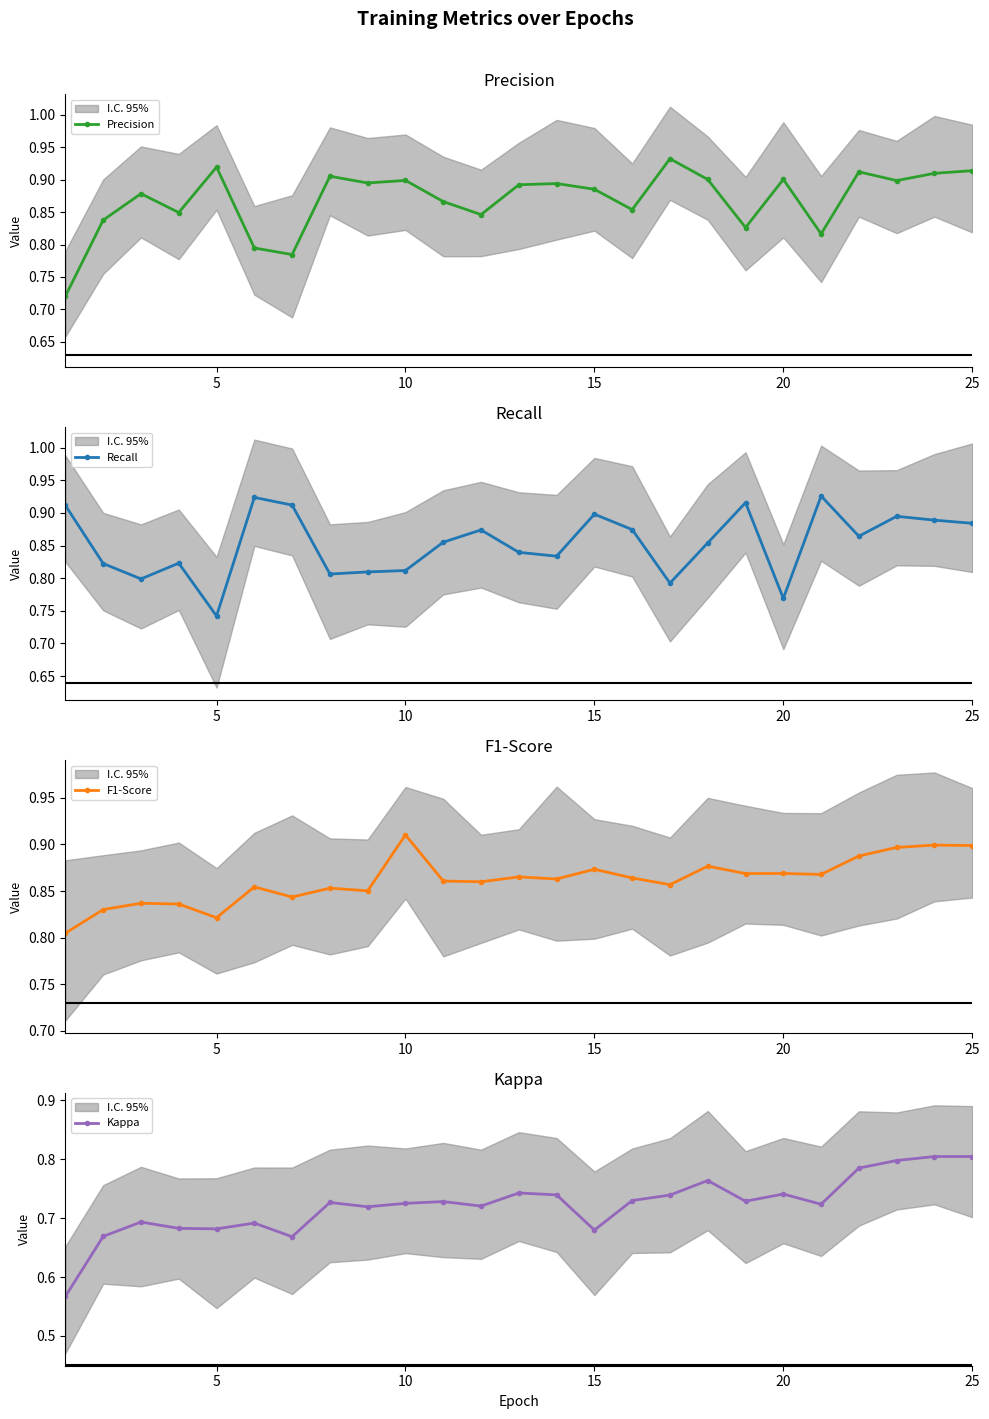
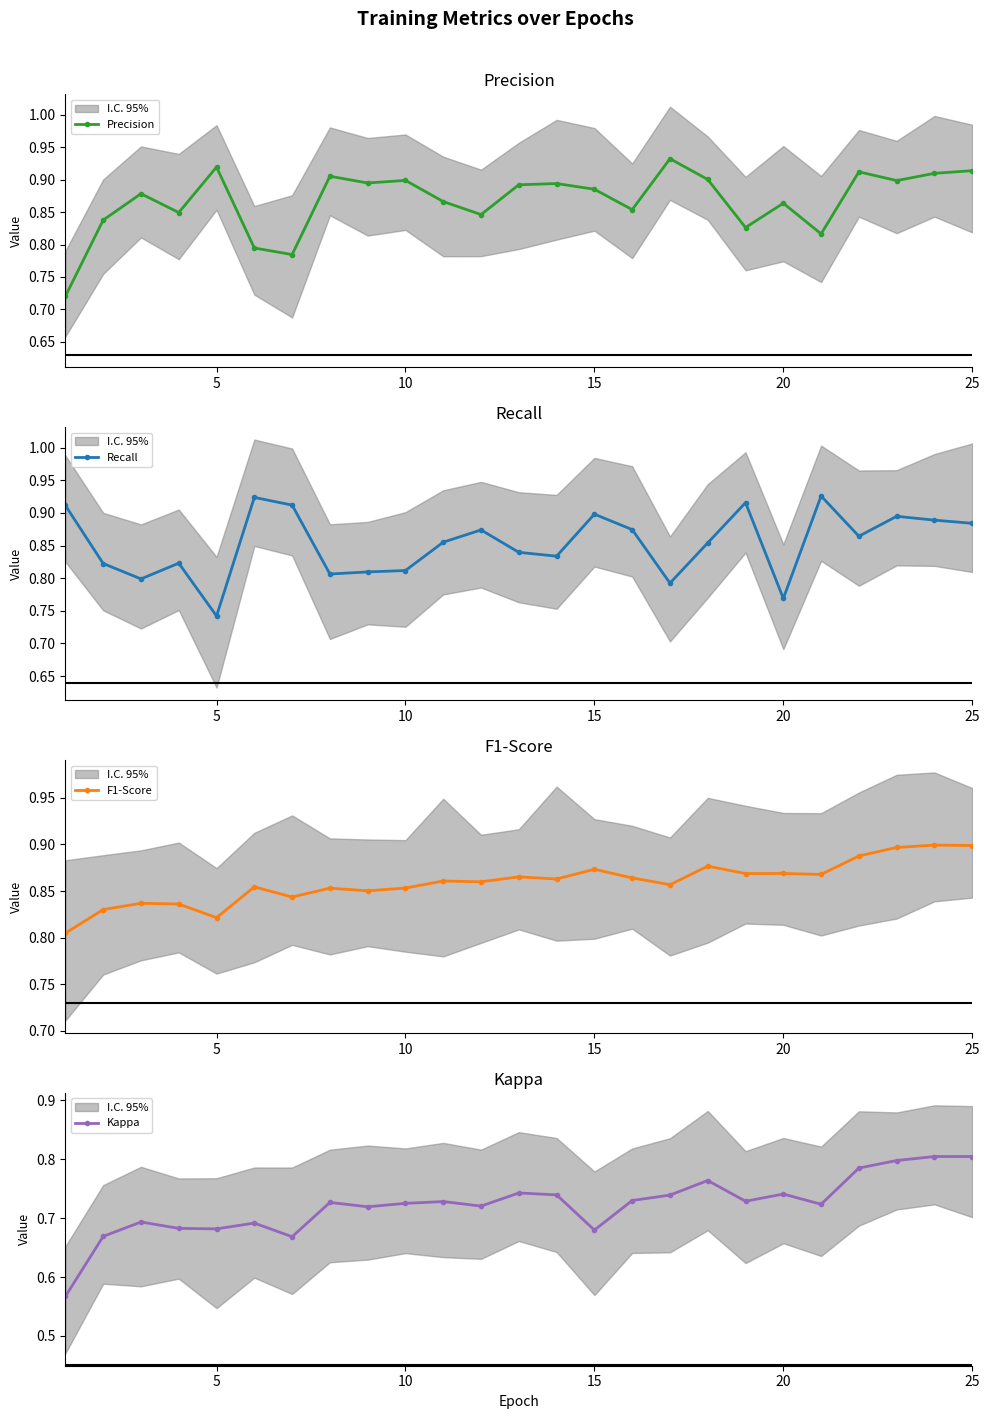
Precision, Precision, 20: 0.90 -> 0.86
F1-Score, F1-Score, 10: 0.91 -> 0.85
